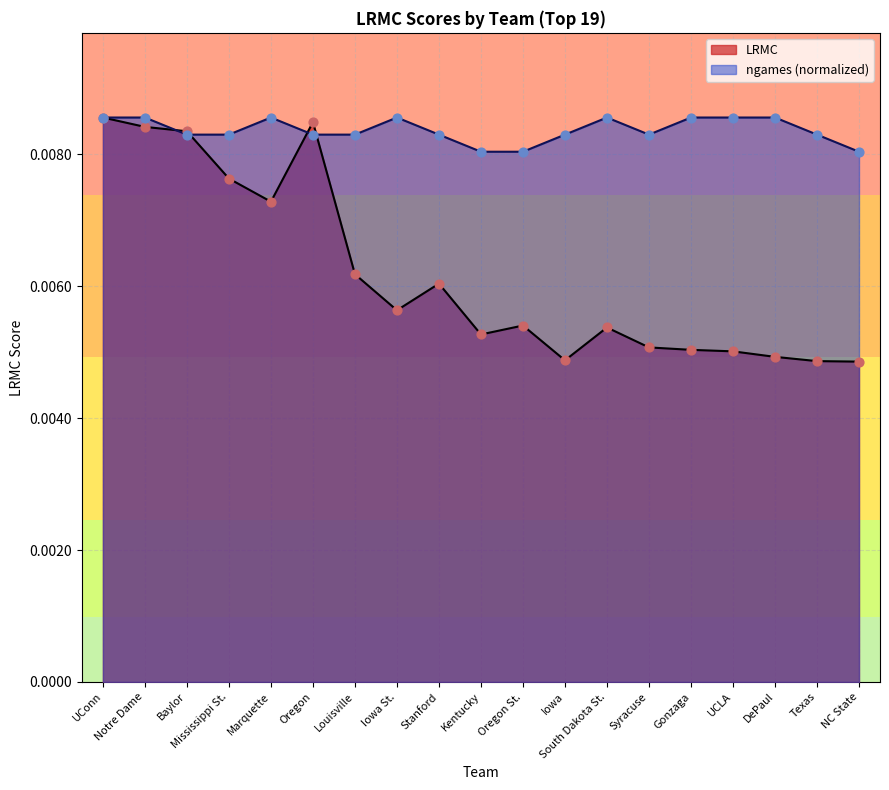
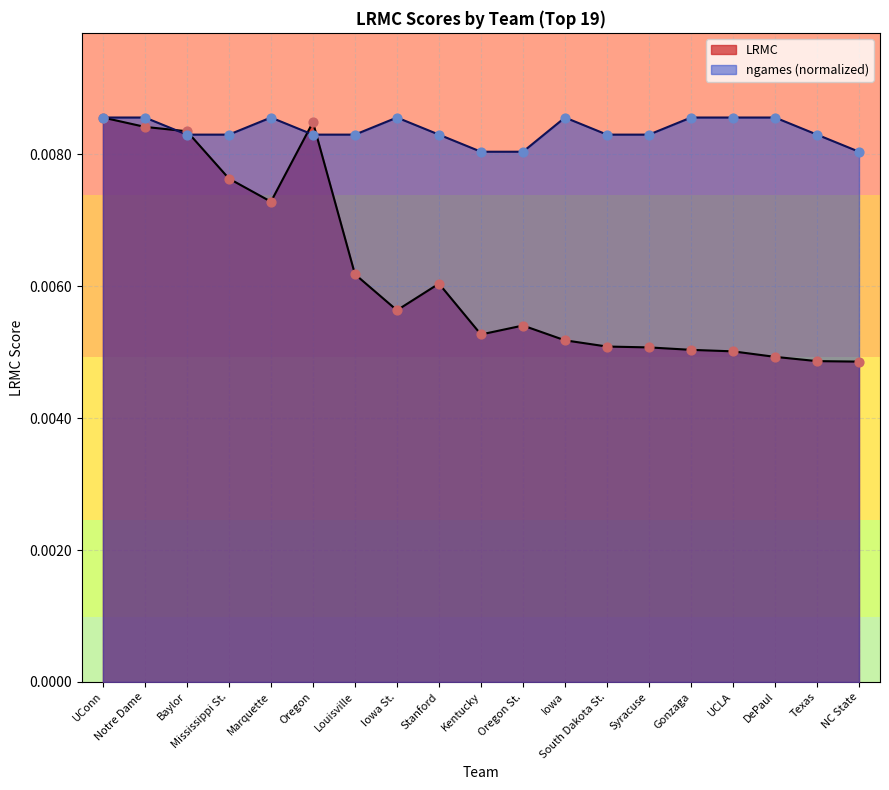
LRMC, Iowa: 0.0049 -> 0.0052
ngames (normalized), Iowa: 0.0083 -> 0.0086
LRMC, South Dakota St.: 0.0054 -> 0.0051
ngames (normalized), South Dakota St.: 0.0086 -> 0.0083
